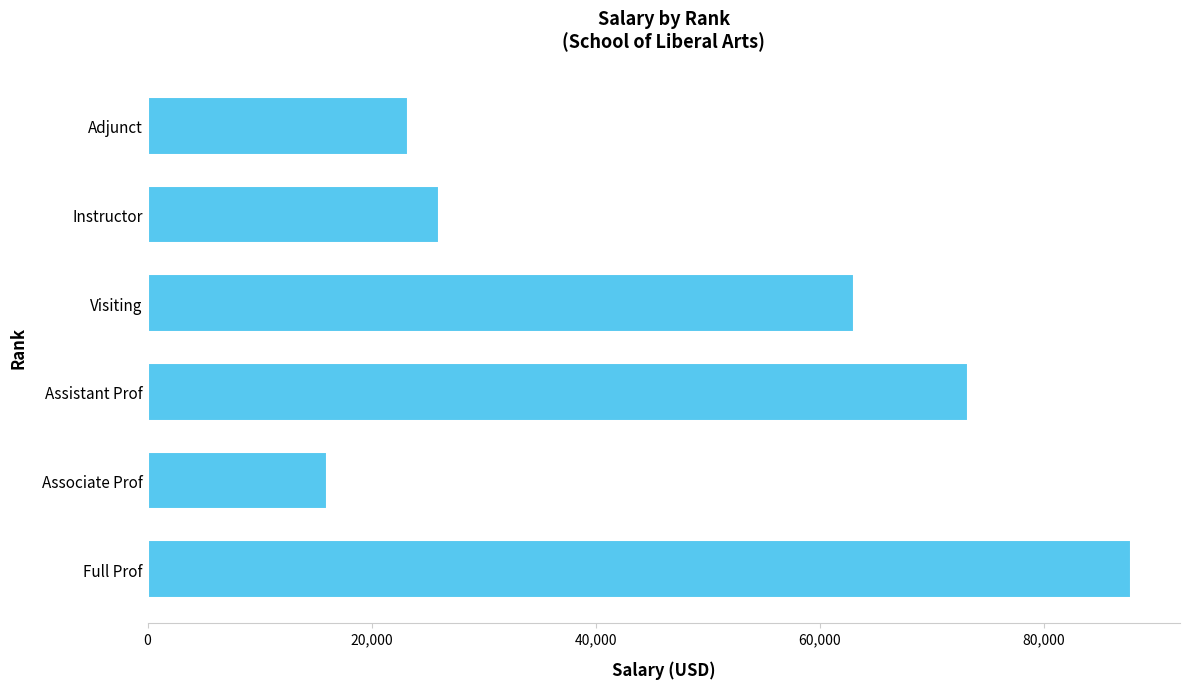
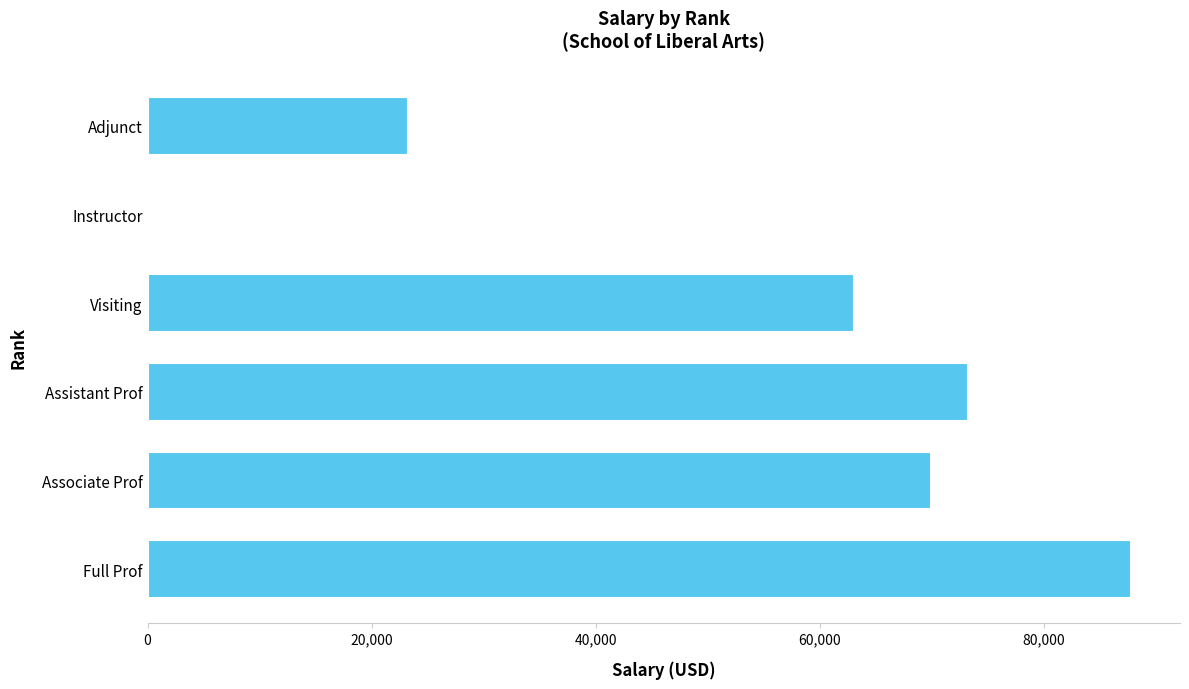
Instructor: 26,100 -> 0
Associate Prof: 16,000 -> 69,900
